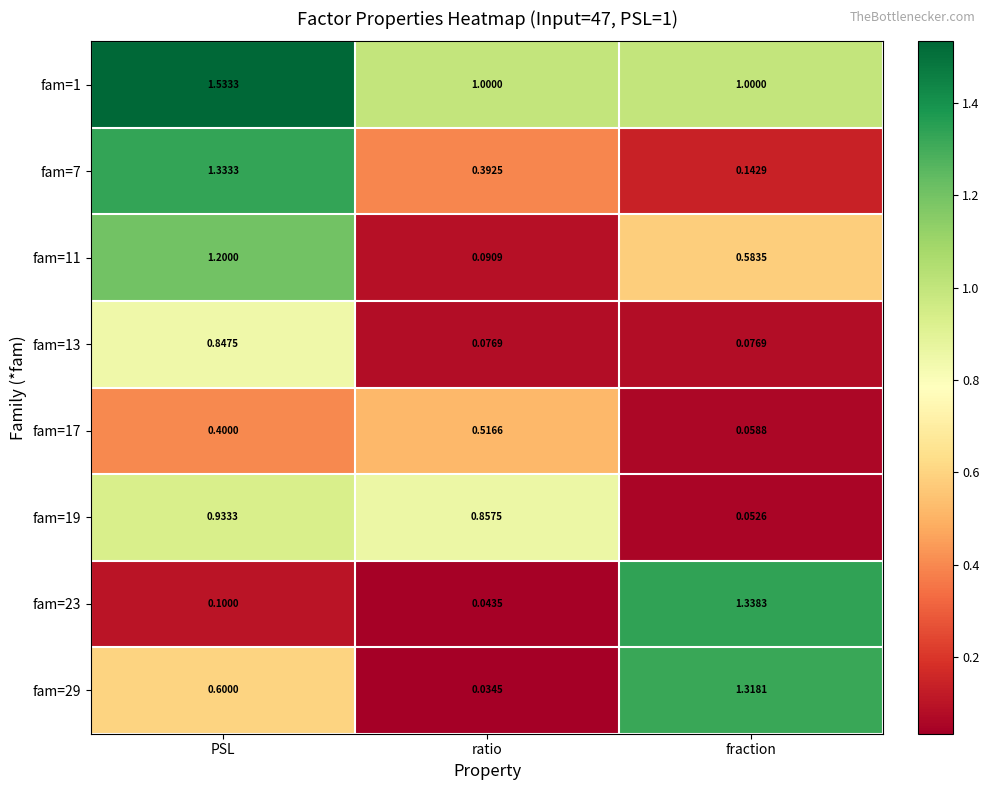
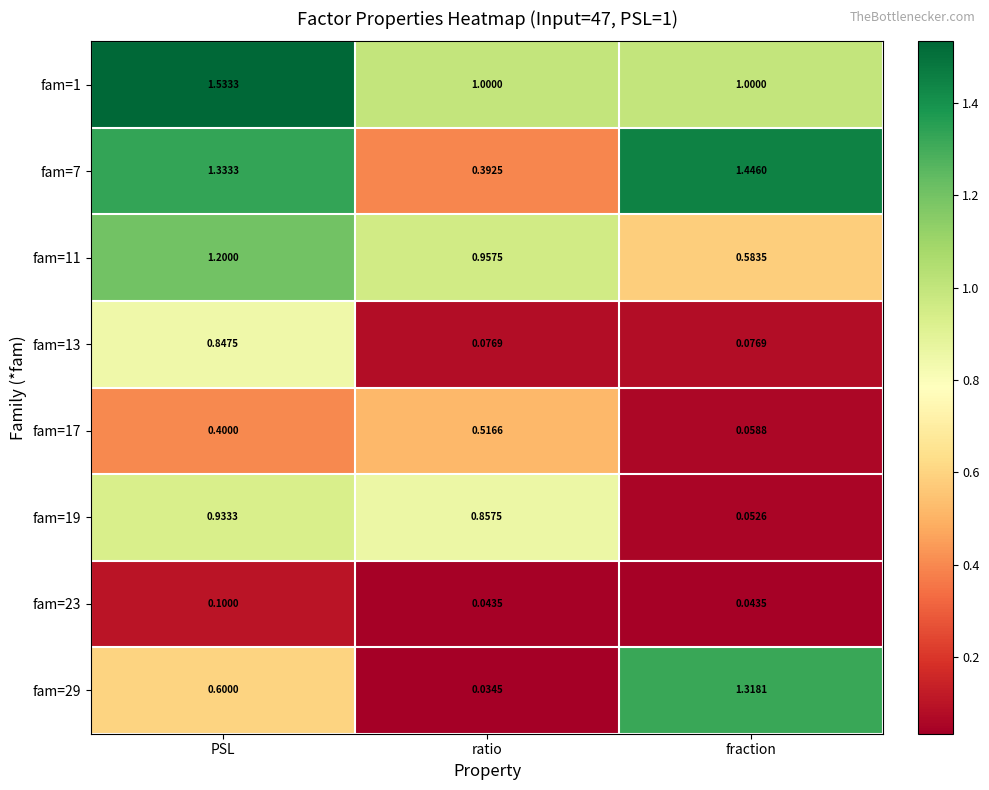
fam=7, fraction: 0.1429 -> 1.4460
fam=11, ratio: 0.0909 -> 0.9575
fam=23, fraction: 1.3383 -> 0.0435
